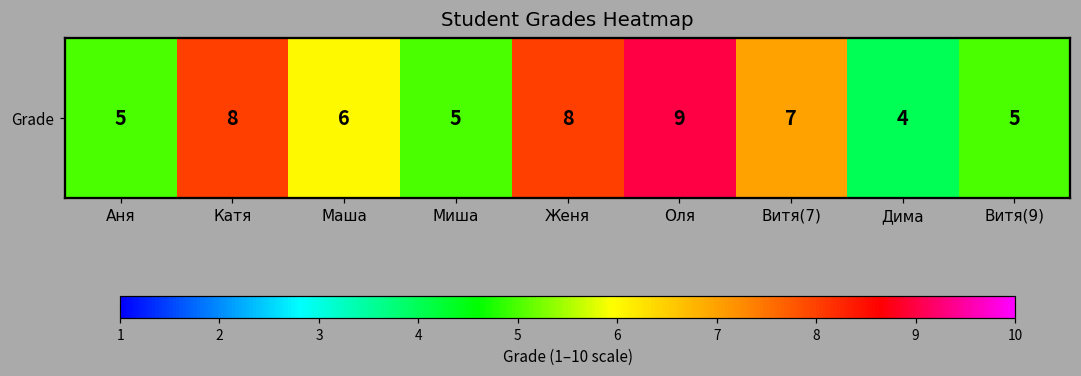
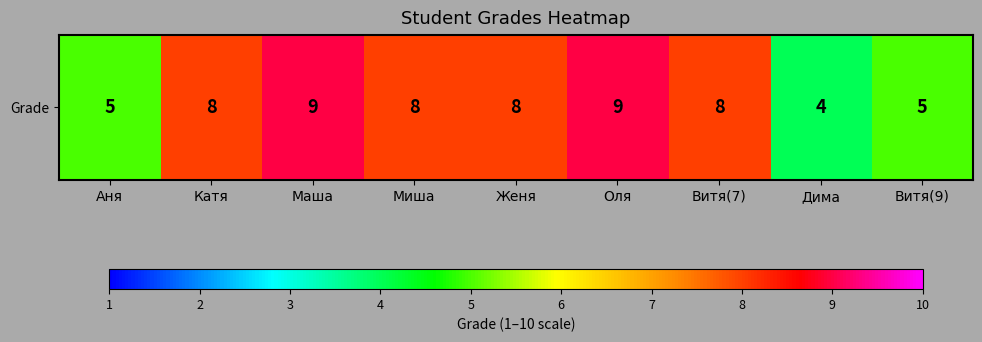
Grade, Маша: 6 -> 9
Grade, Миша: 5 -> 8
Grade, Витя(7): 7 -> 8
